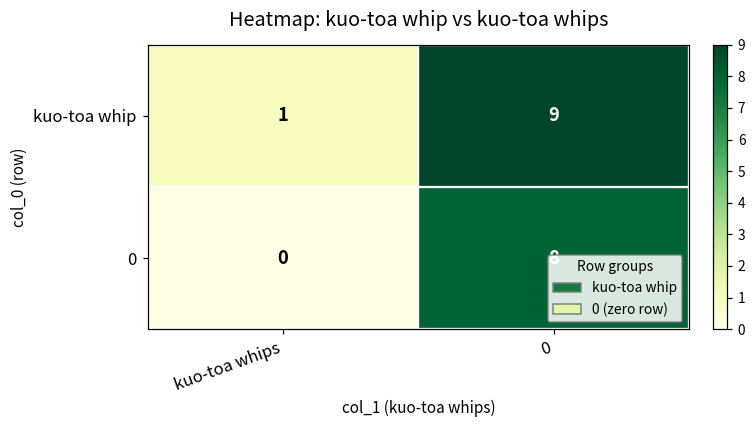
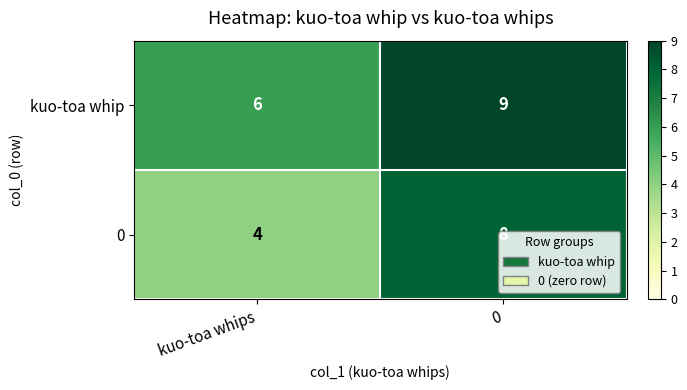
kuo-toa whip, kuo-toa whips: 1 -> 6
0, kuo-toa whips: 0 -> 4
